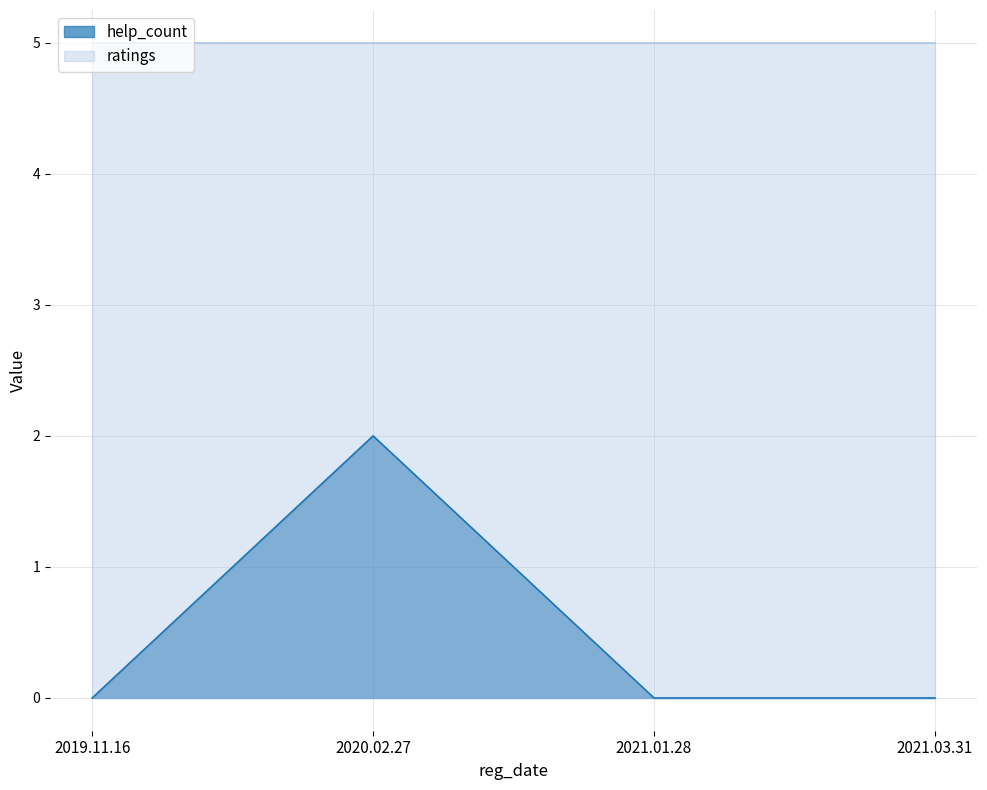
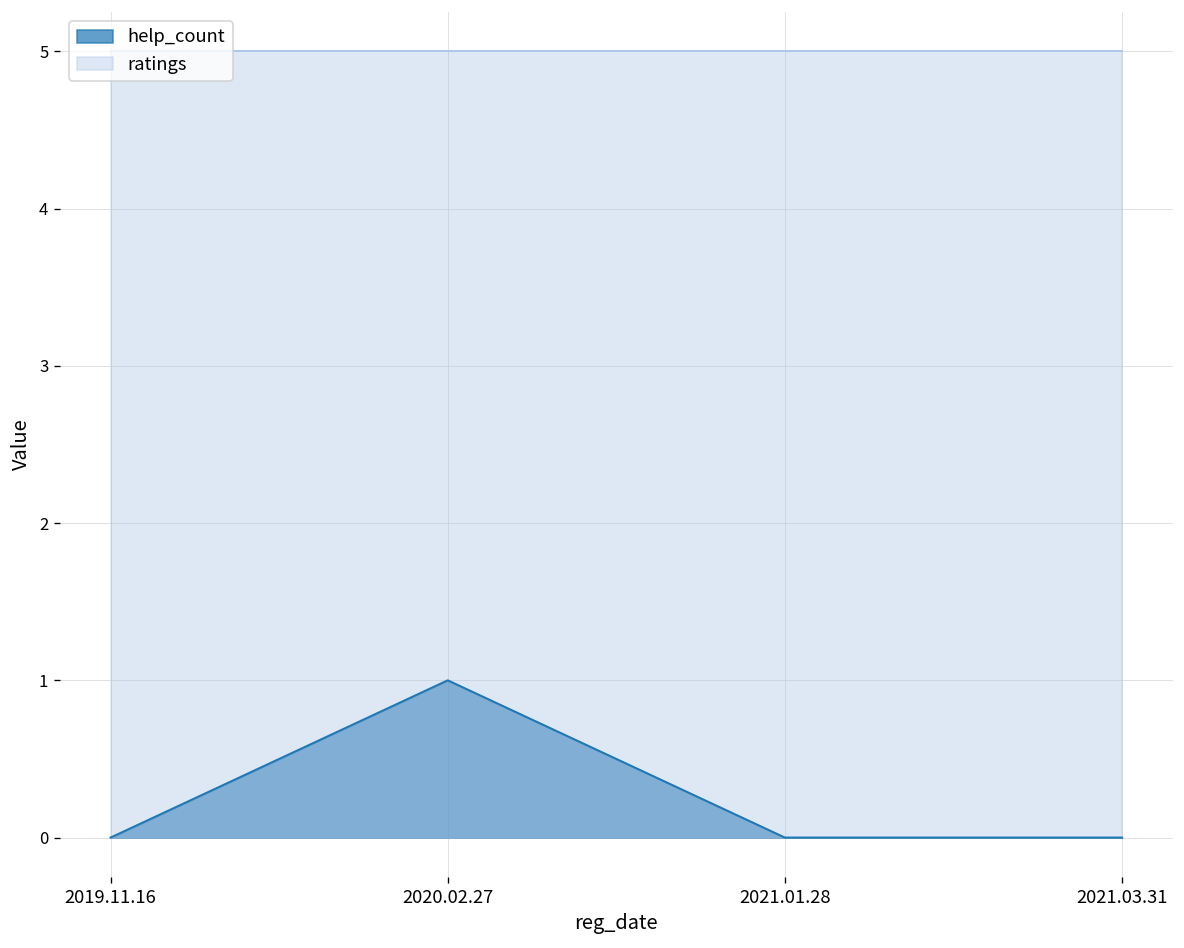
help_count, 2020.02.27: 2 -> 1
